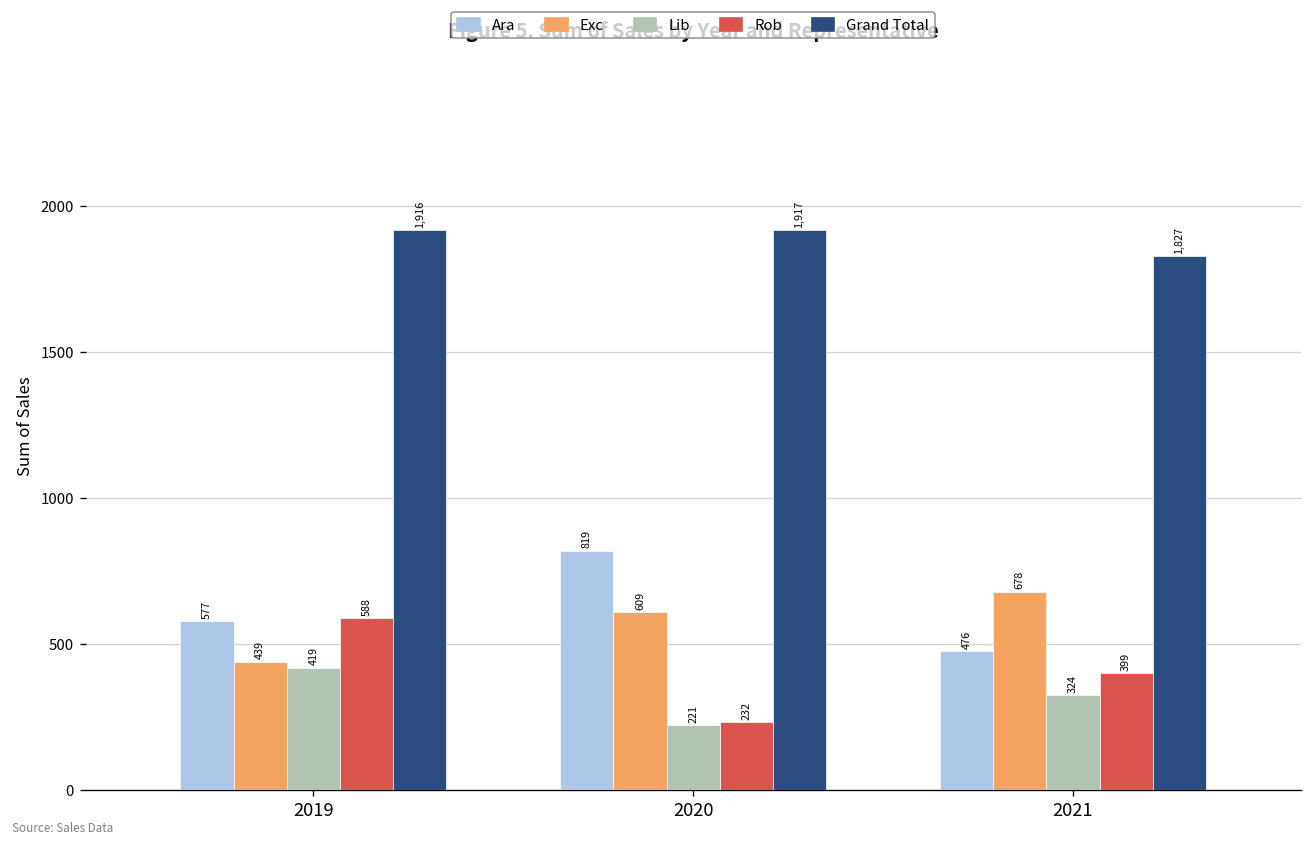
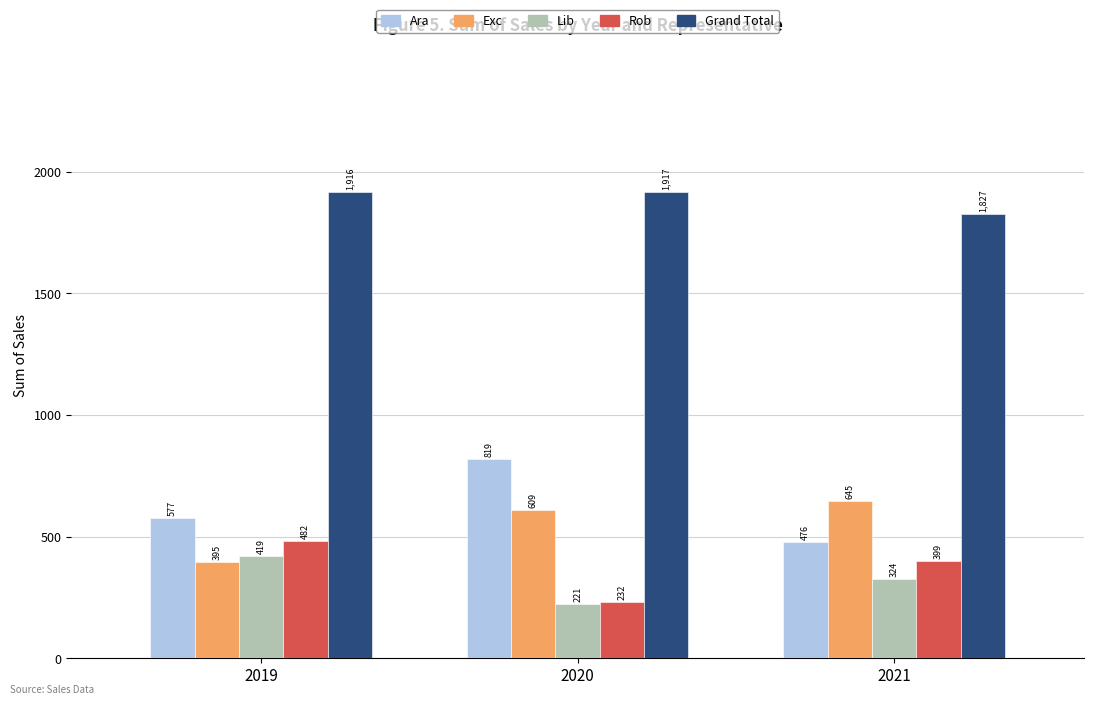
Exc, 2019: 439 -> 395
Rob, 2019: 588 -> 482
Exc, 2021: 678 -> 645
